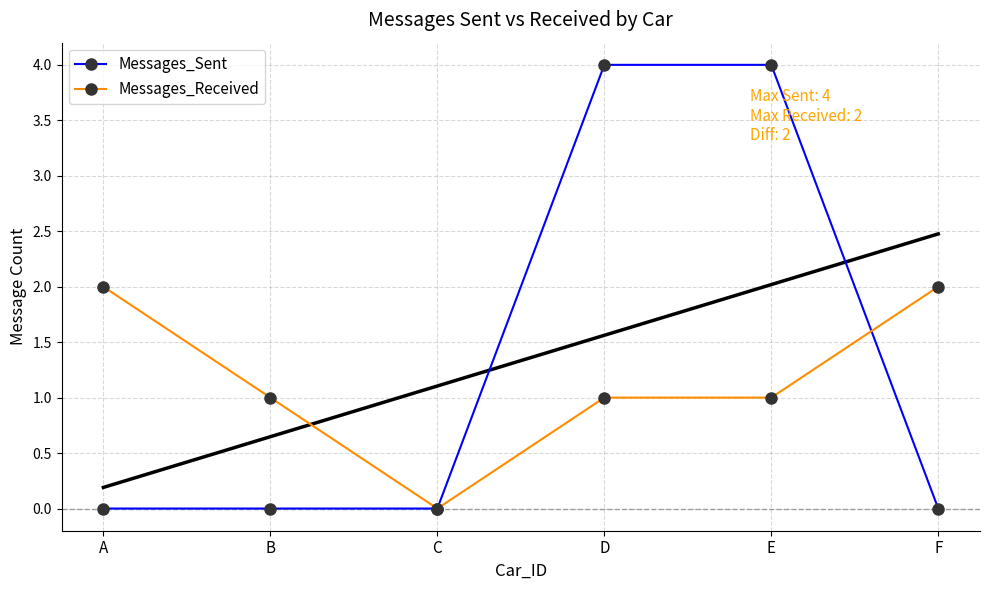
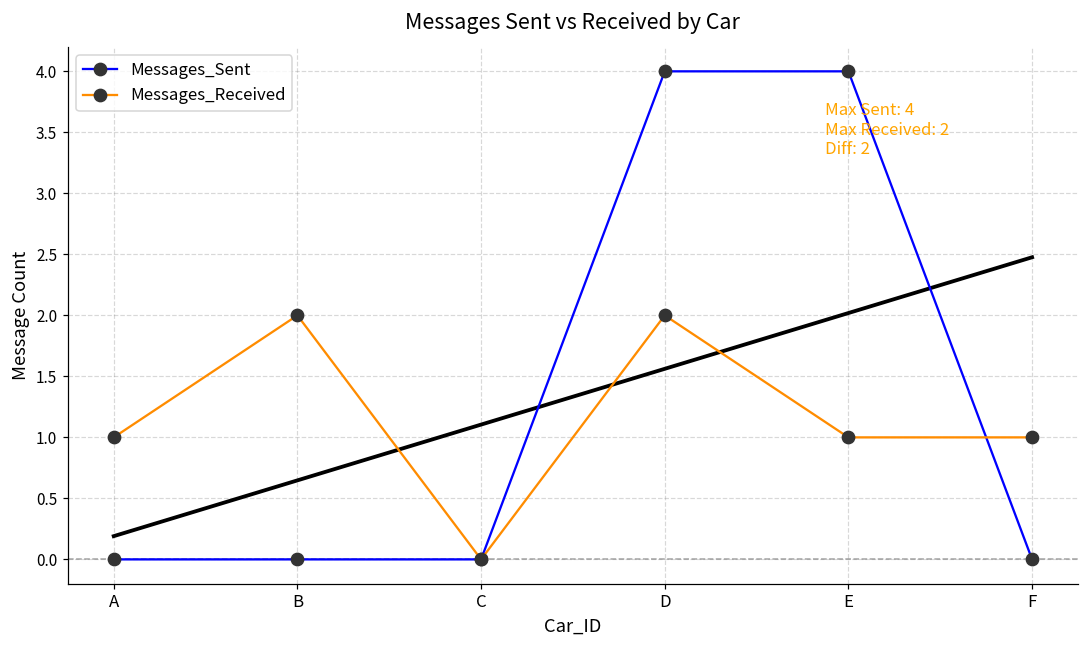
Messages_Received, A: 2 -> 1
Messages_Received, B: 1 -> 2
Messages_Received, D: 1 -> 2
Messages_Received, F: 2 -> 1
